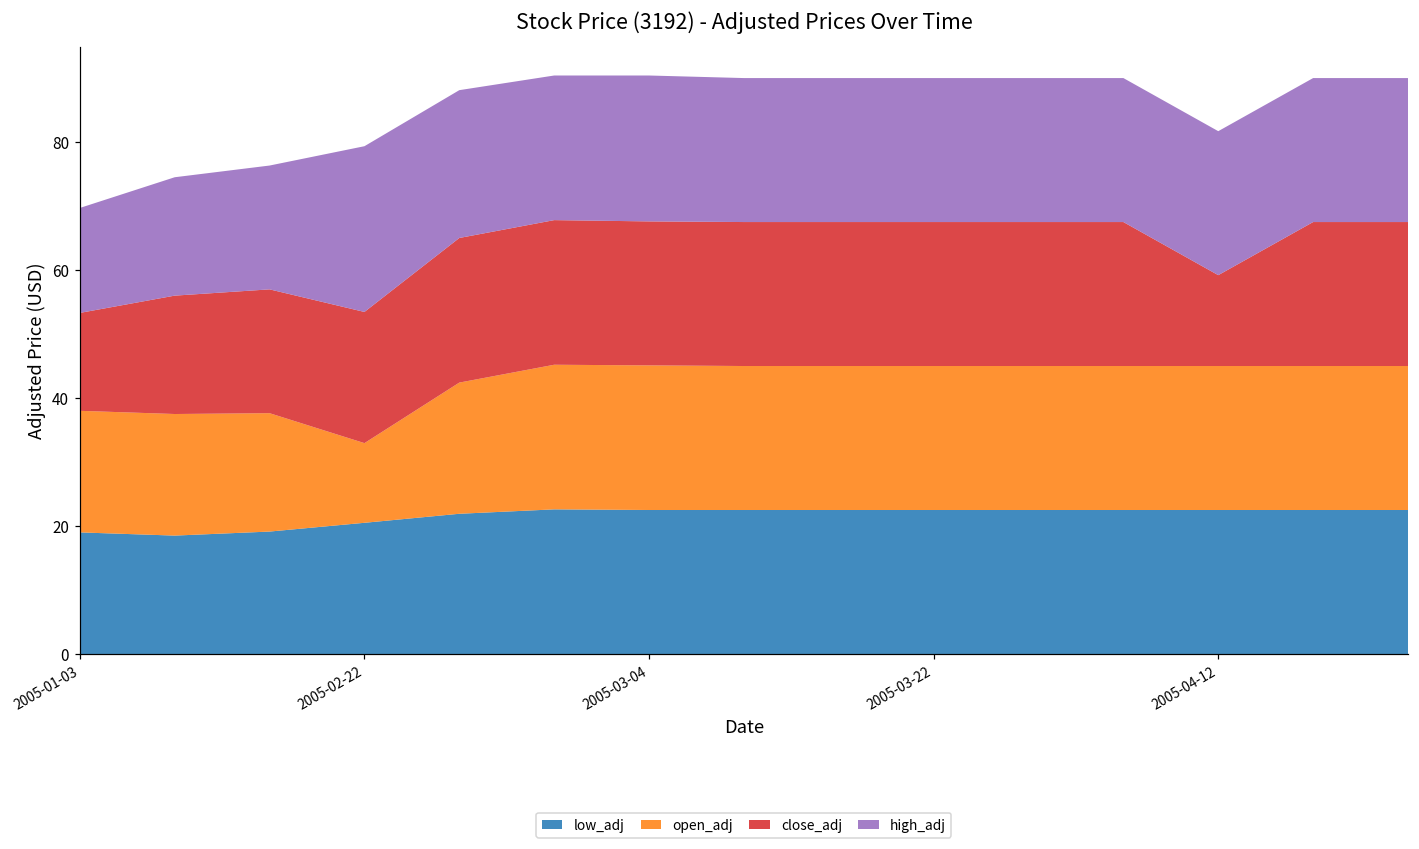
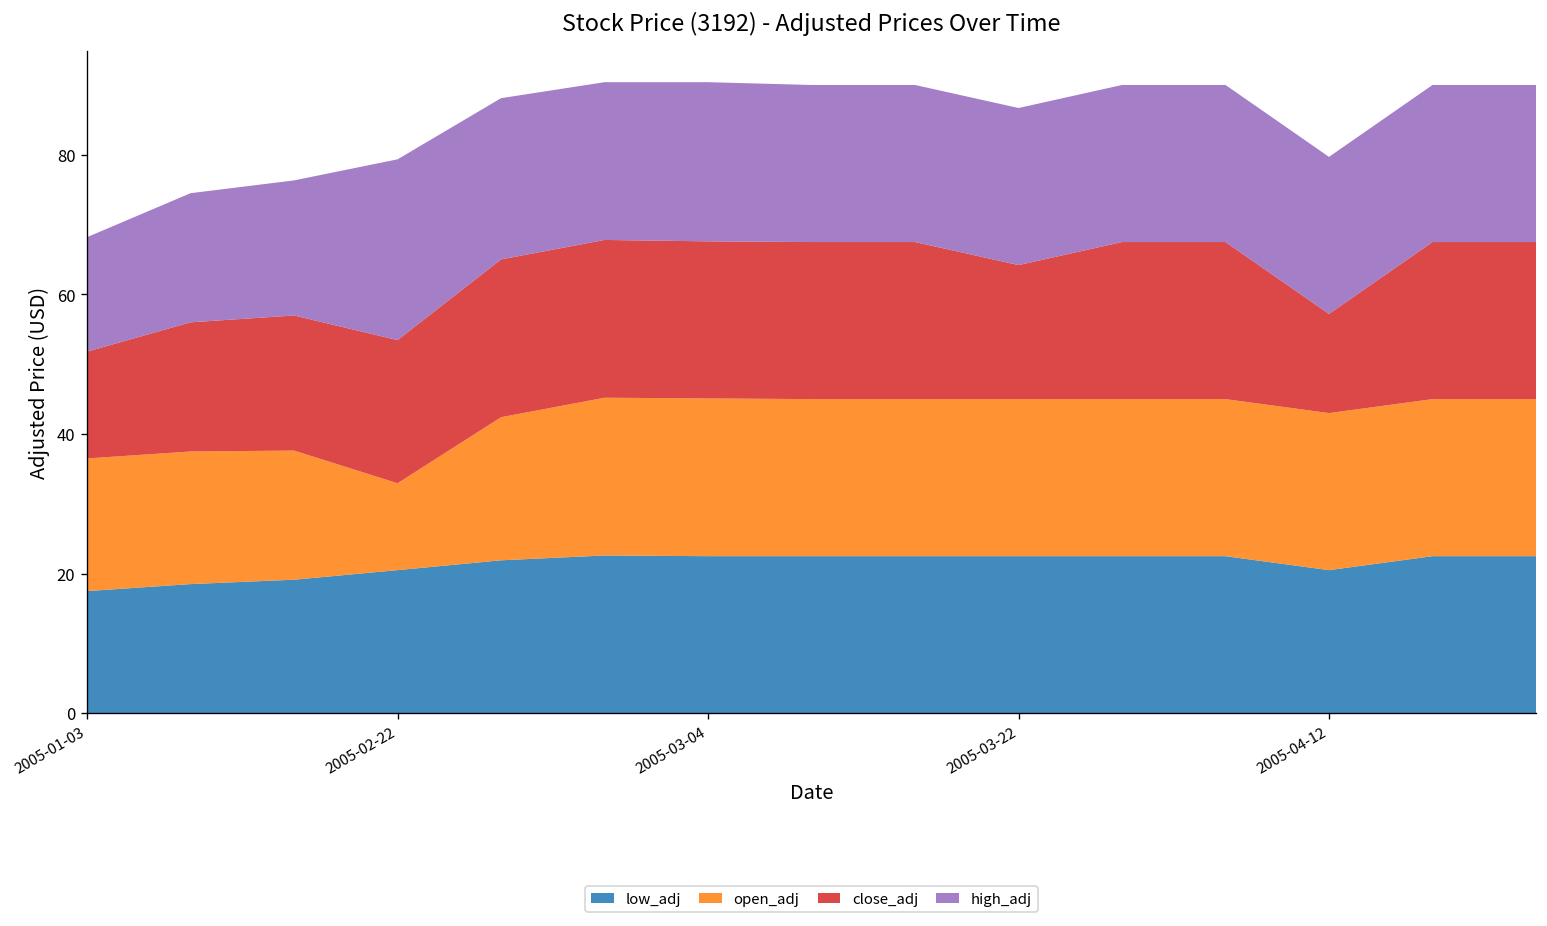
low_adj, 2005-01-03: 19 -> 18
close_adj, 2005-03-22: 23 -> 19
low_adj, 2005-04-12: 23 -> 21
